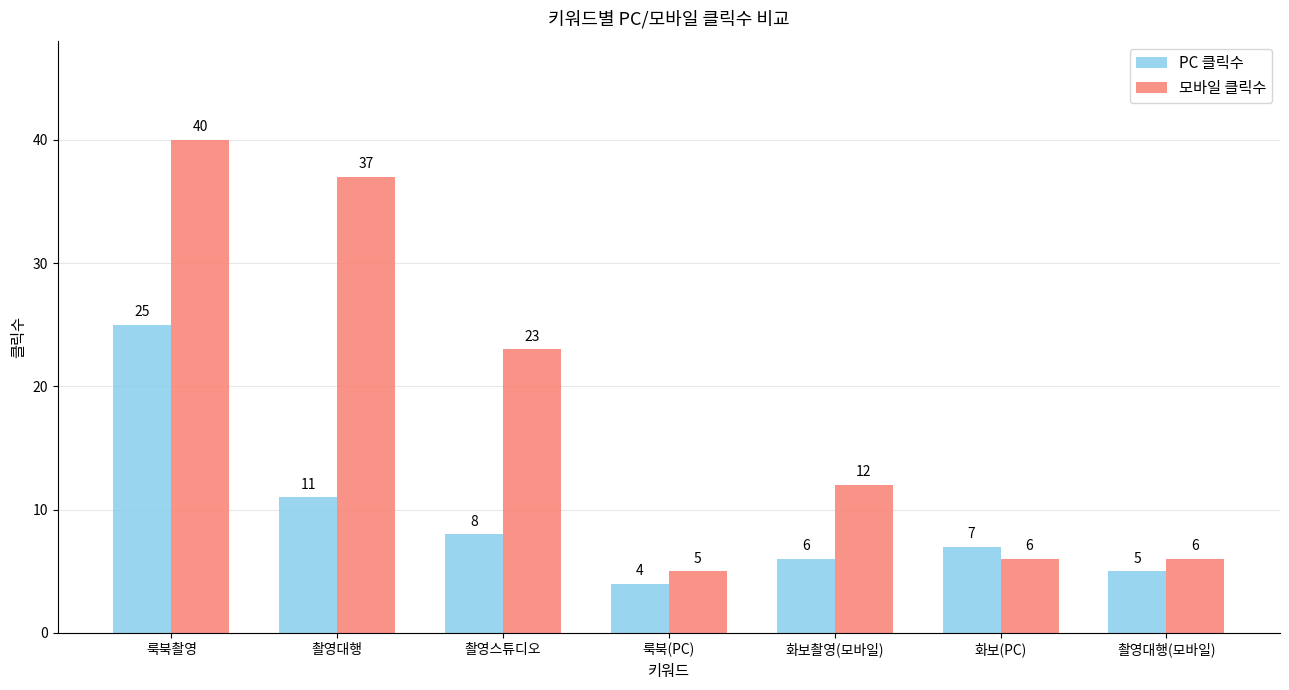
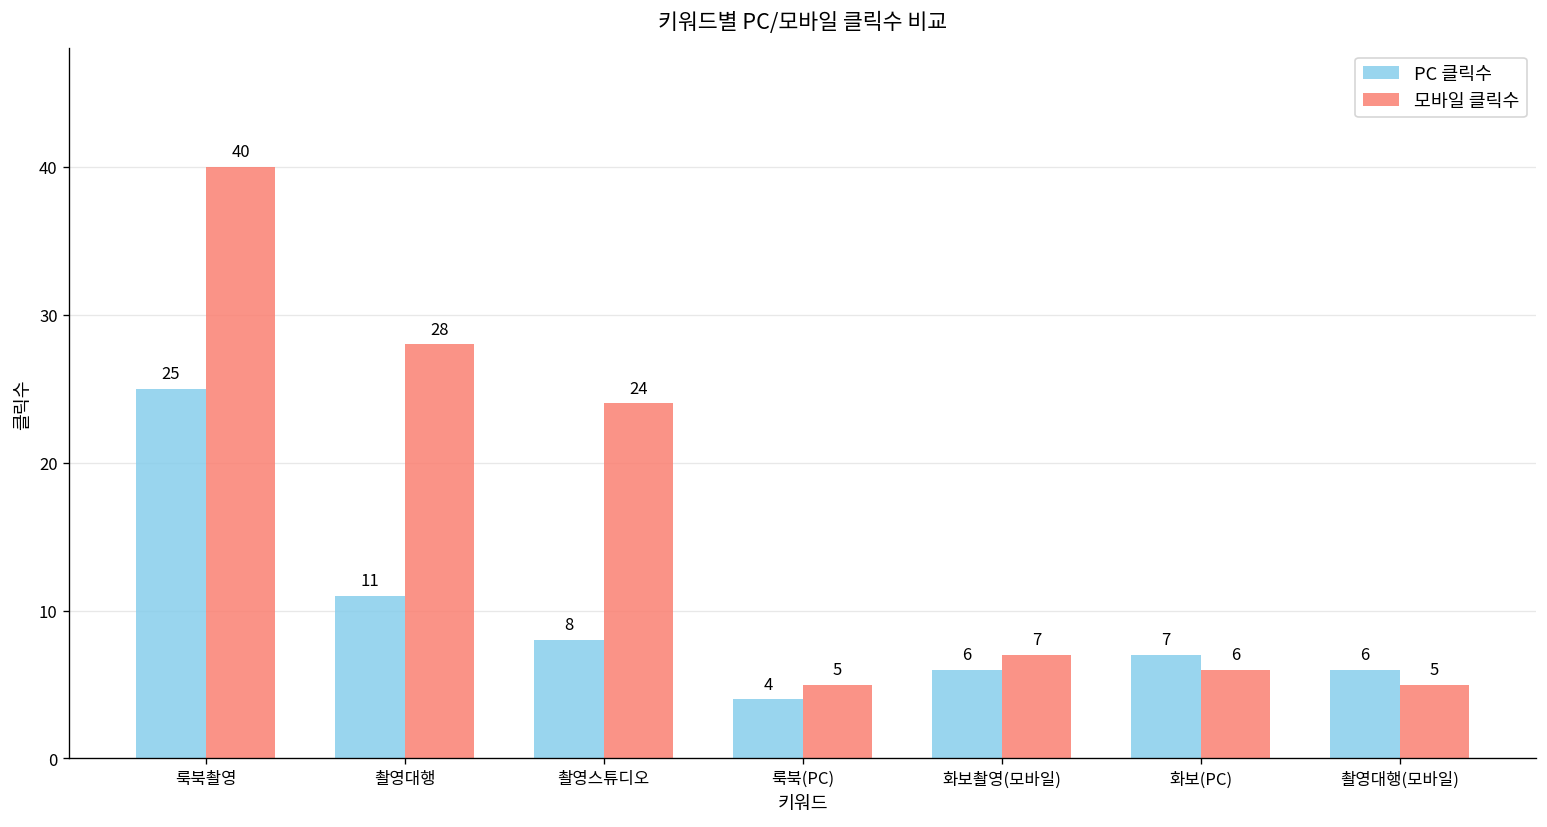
모바일 클릭수, 촬영대행: 37 -> 28
모바일 클릭수, 촬영스튜디오: 23 -> 24
모바일 클릭수, 화보촬영(모바일): 12 -> 7
PC 클릭수, 촬영대행(모바일): 5 -> 6
모바일 클릭수, 촬영대행(모바일): 6 -> 5
